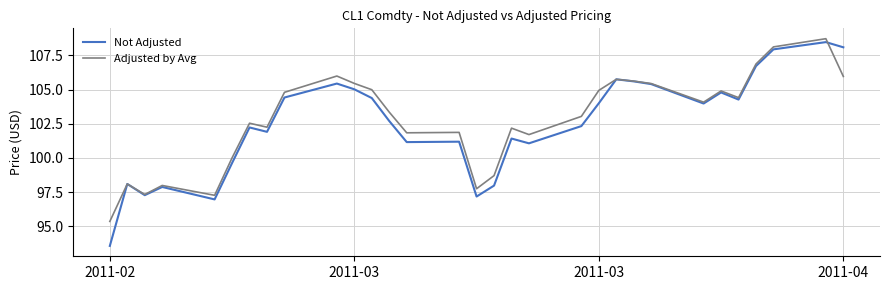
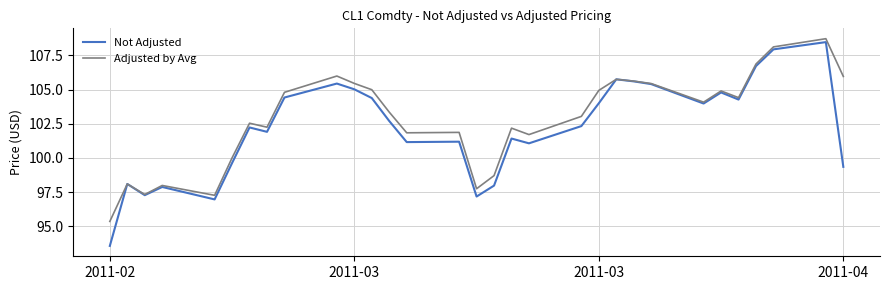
Not Adjusted, 2011-04: 108.1 -> 99.4
